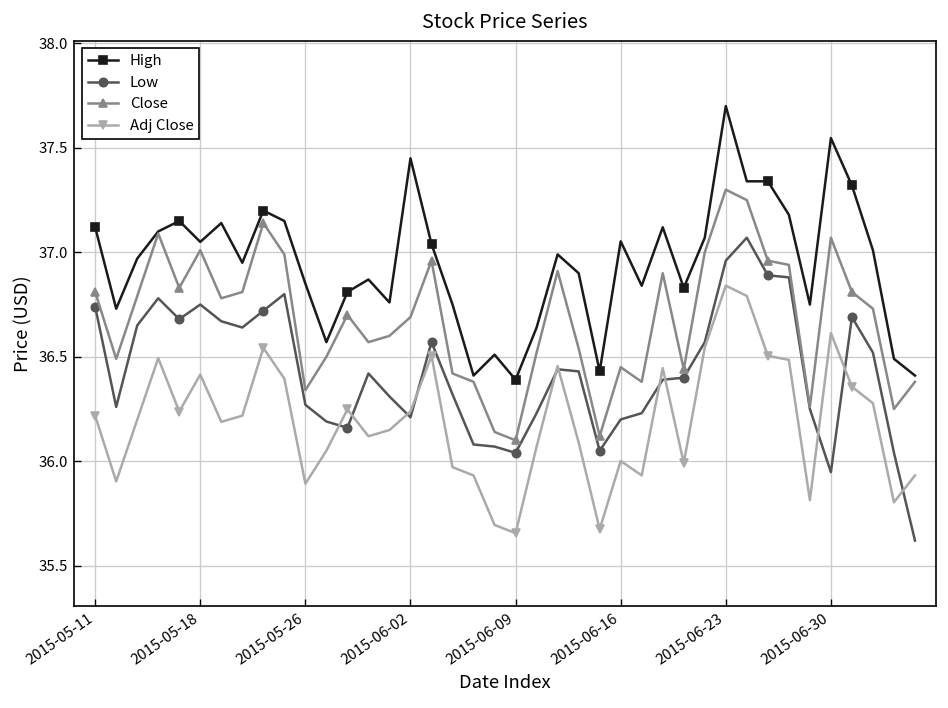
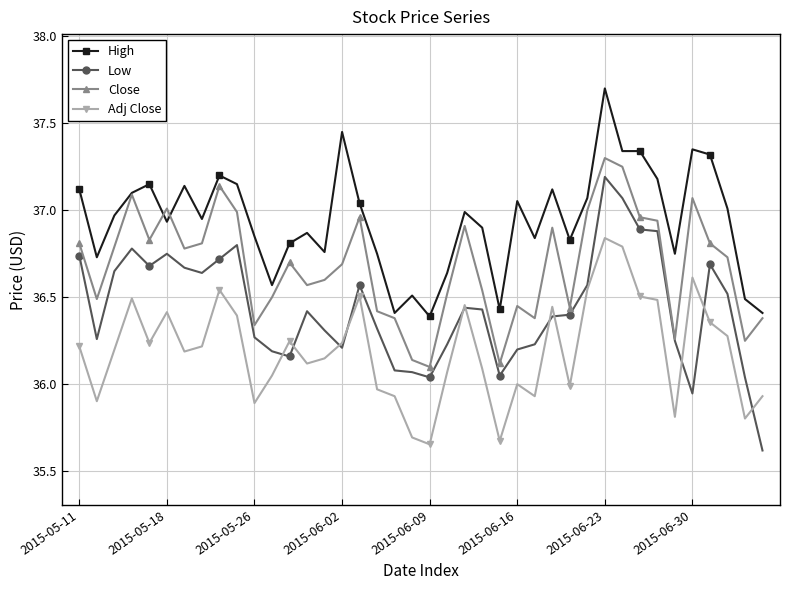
High, 2015-05-18: 37.05 -> 36.93
Low, 2015-06-23: 36.96 -> 37.19
High, 2015-06-30: 37.55 -> 37.35
